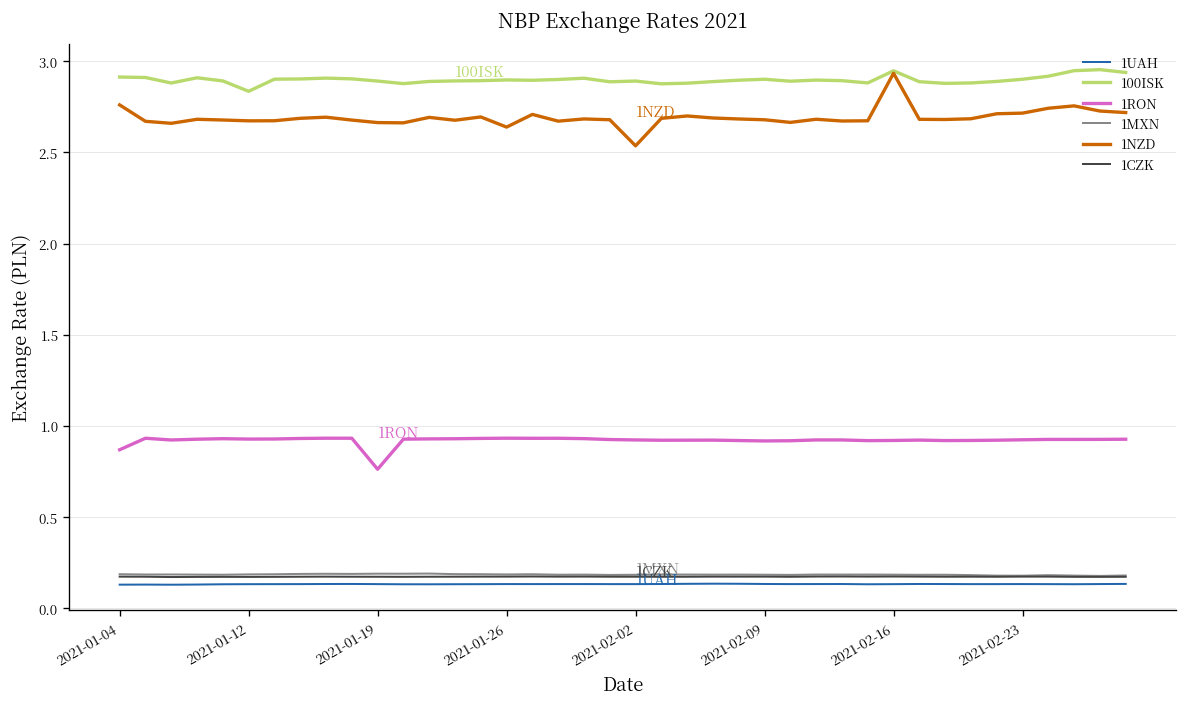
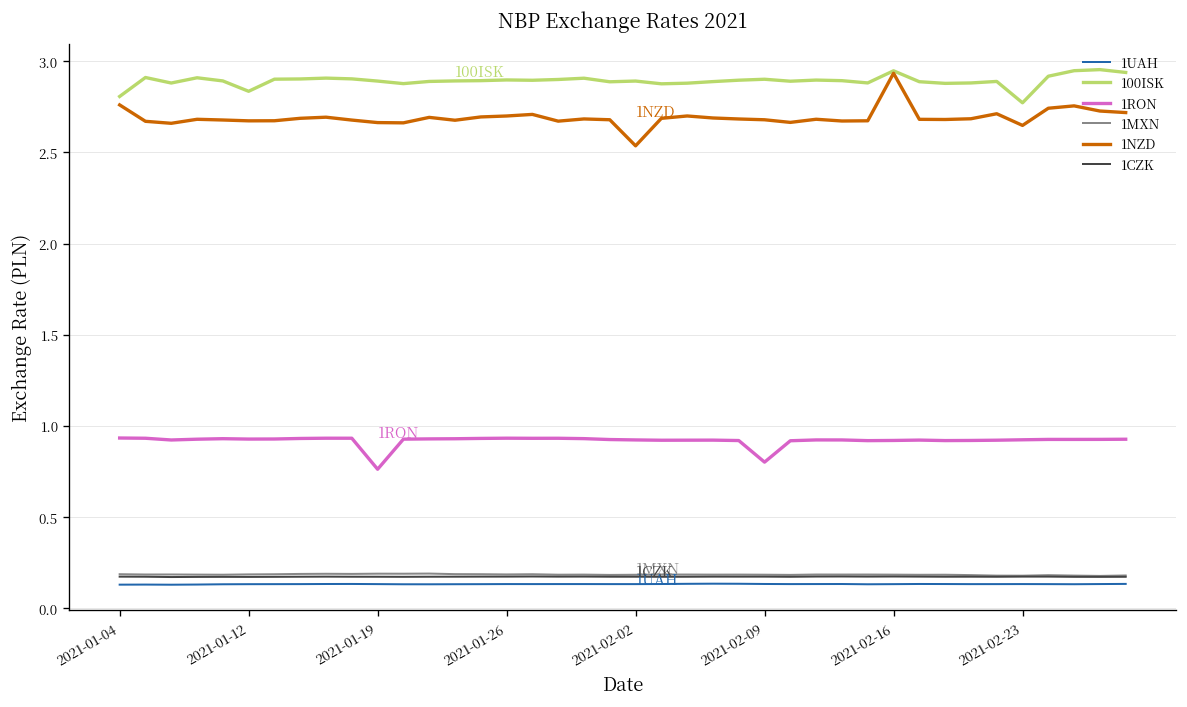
100ISK, 2021-01-04: 2.91 -> 2.81
1RON, 2021-01-04: 0.87 -> 0.93
1NZD, 2021-01-26: 2.64 -> 2.70
1RON, 2021-02-09: 0.92 -> 0.80
100ISK, 2021-02-23: 2.90 -> 2.77
1NZD, 2021-02-23: 2.72 -> 2.65
